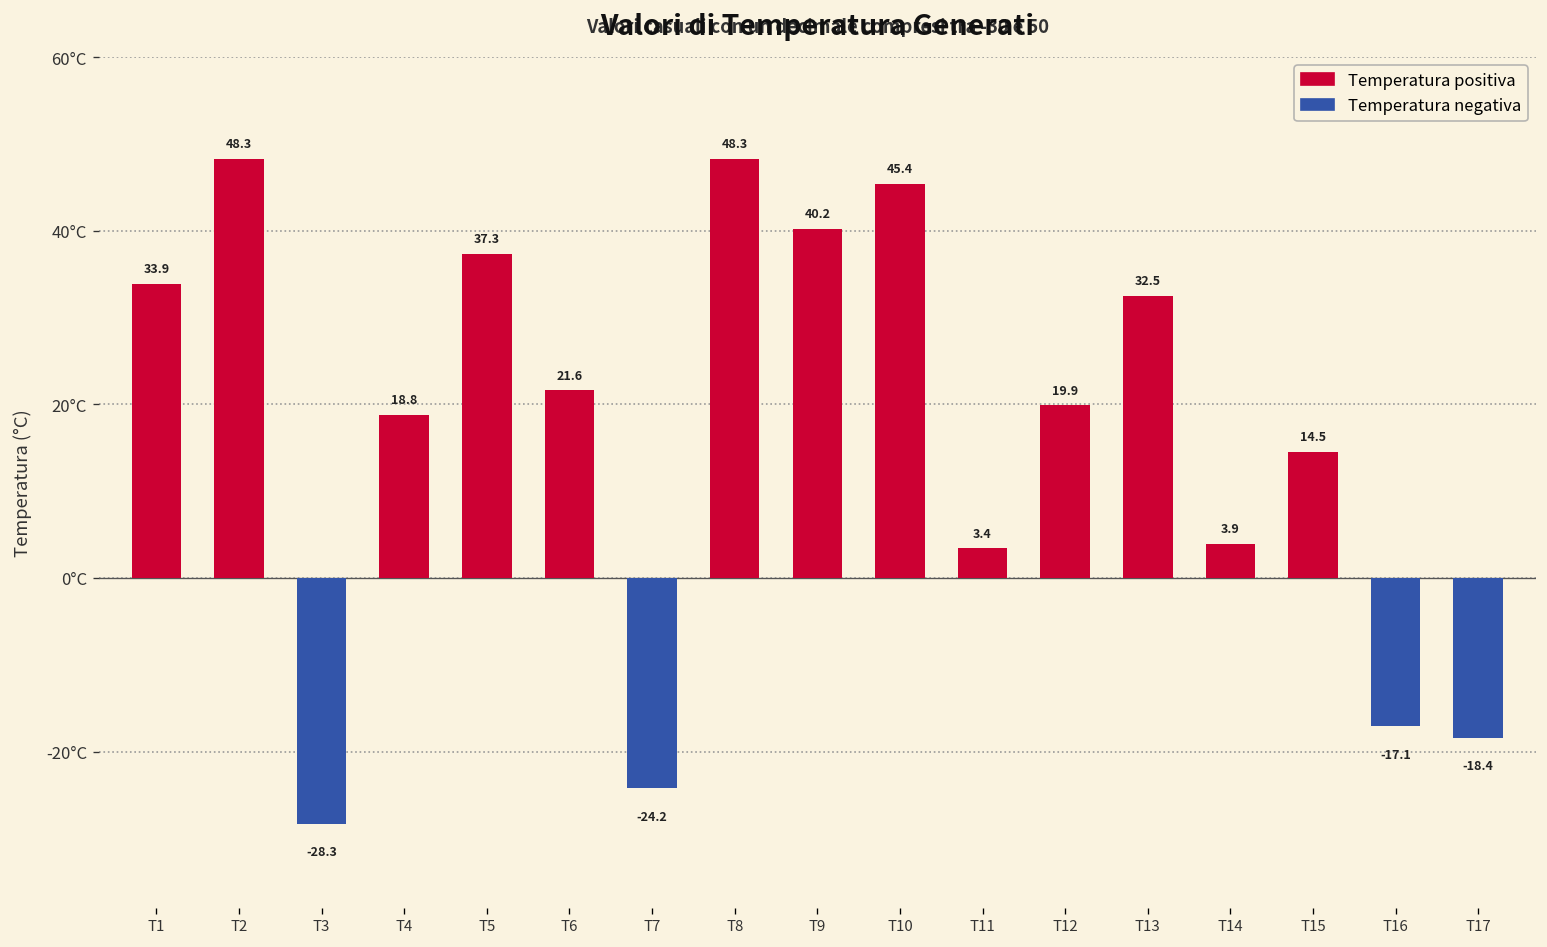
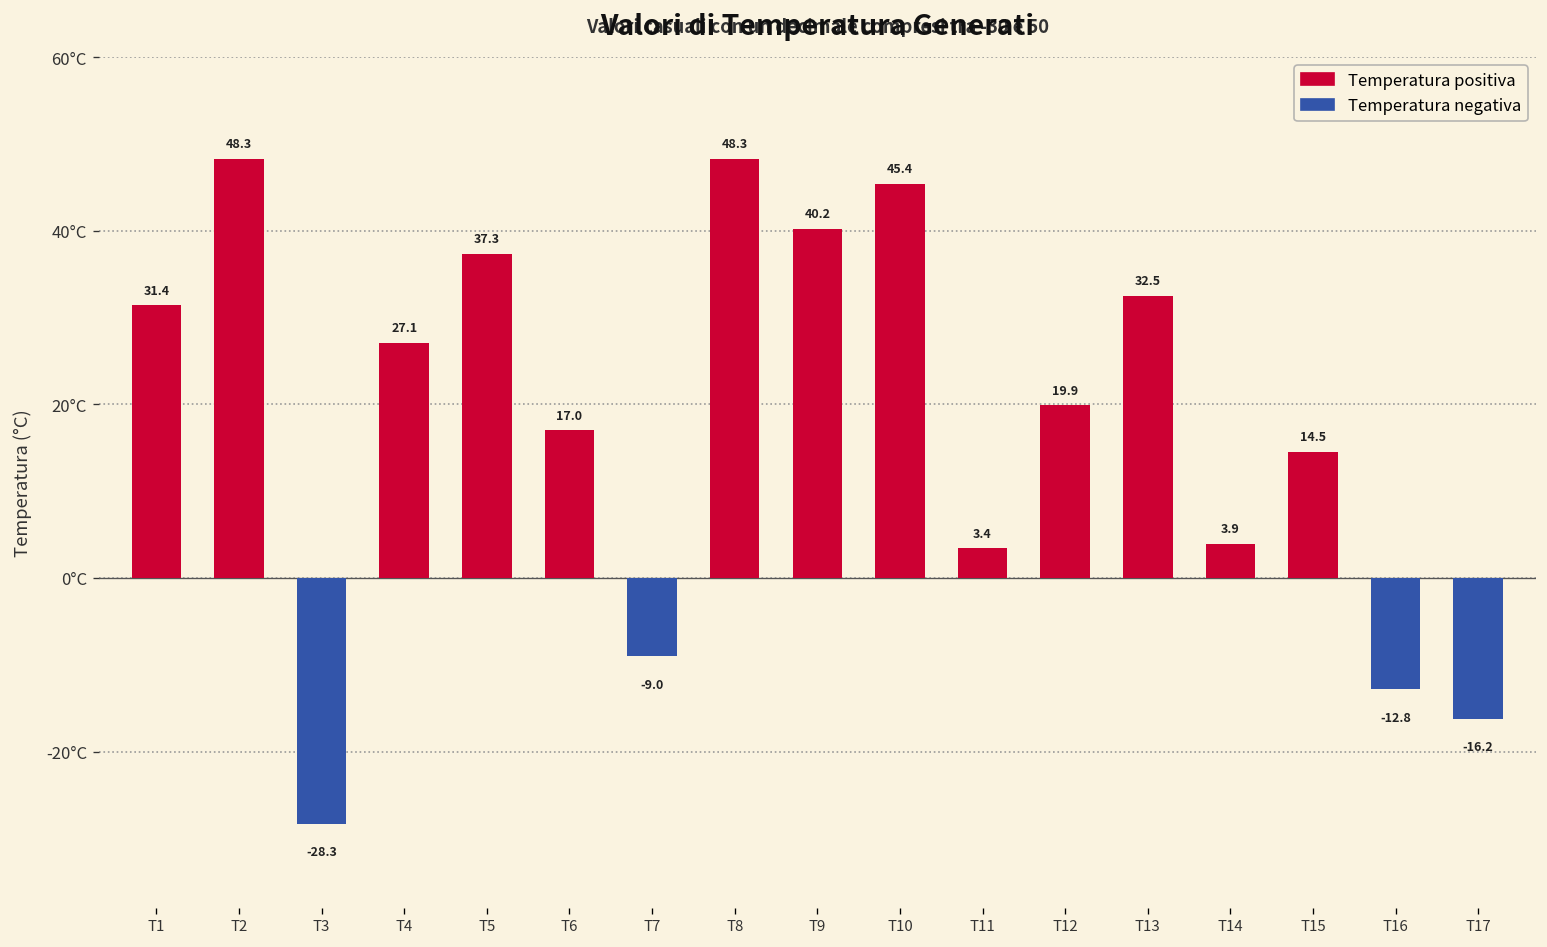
T1: 33.9 -> 31.4
T4: 18.8 -> 27.1
T6: 21.6 -> 17.0
T7: -24.2 -> -9.0
T16: -17.1 -> -12.8
T17: -18.4 -> -16.2
